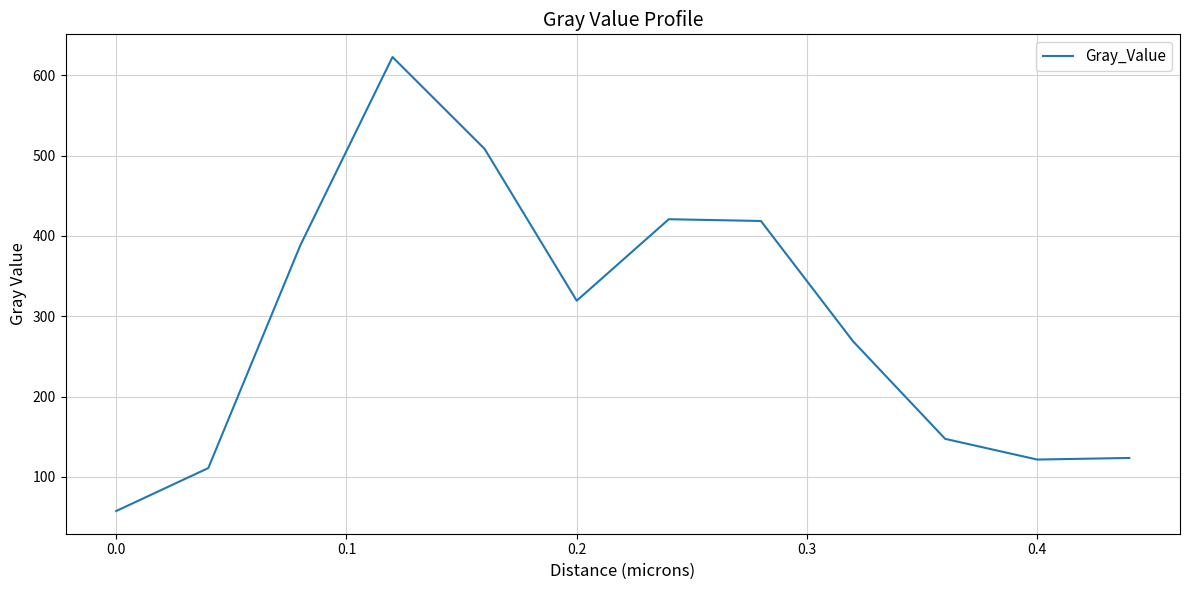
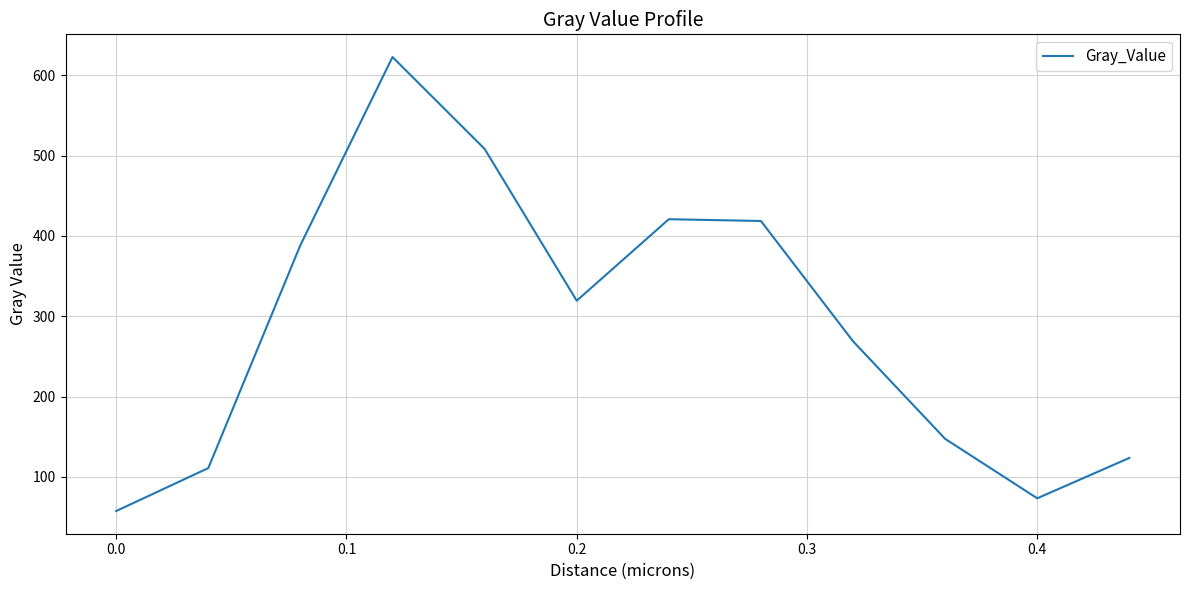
0.4: 120 -> 70
